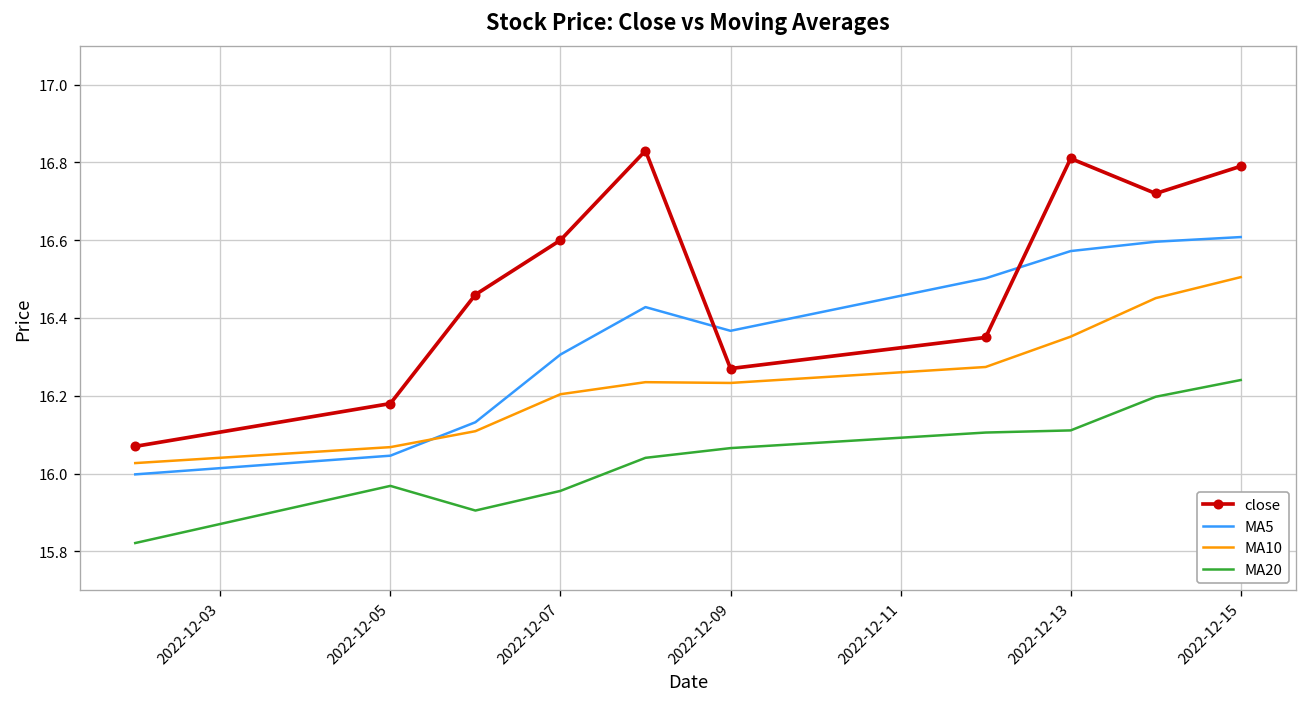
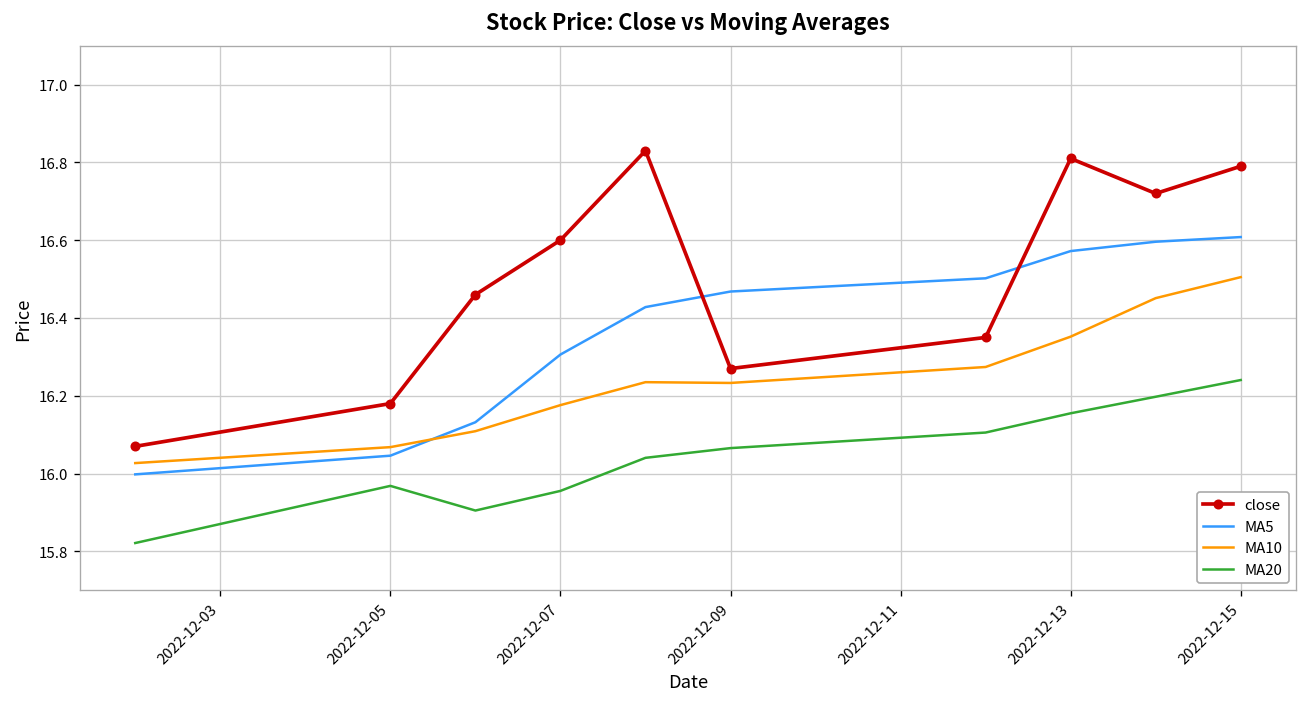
MA10, 2022-12-07: 16.20 -> 16.18
MA5, 2022-12-09: 16.37 -> 16.47
MA20, 2022-12-13: 16.11 -> 16.16
